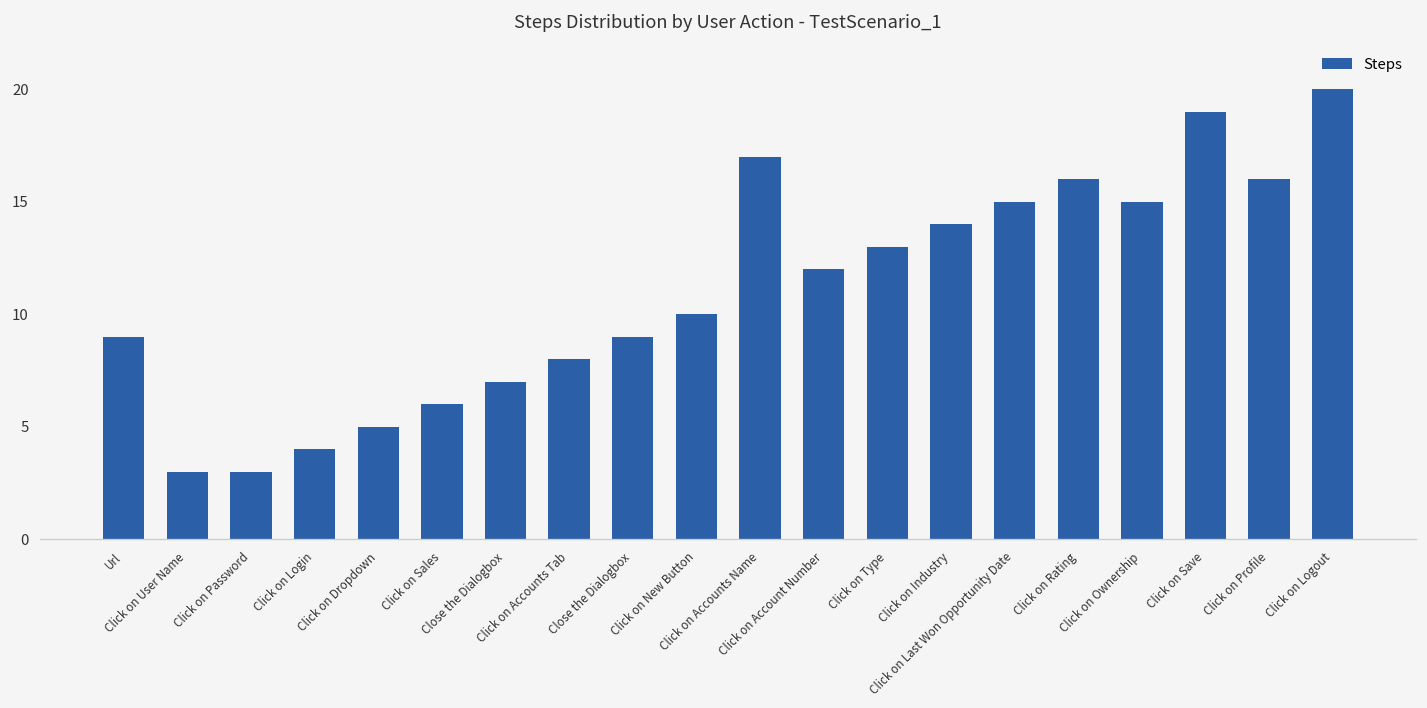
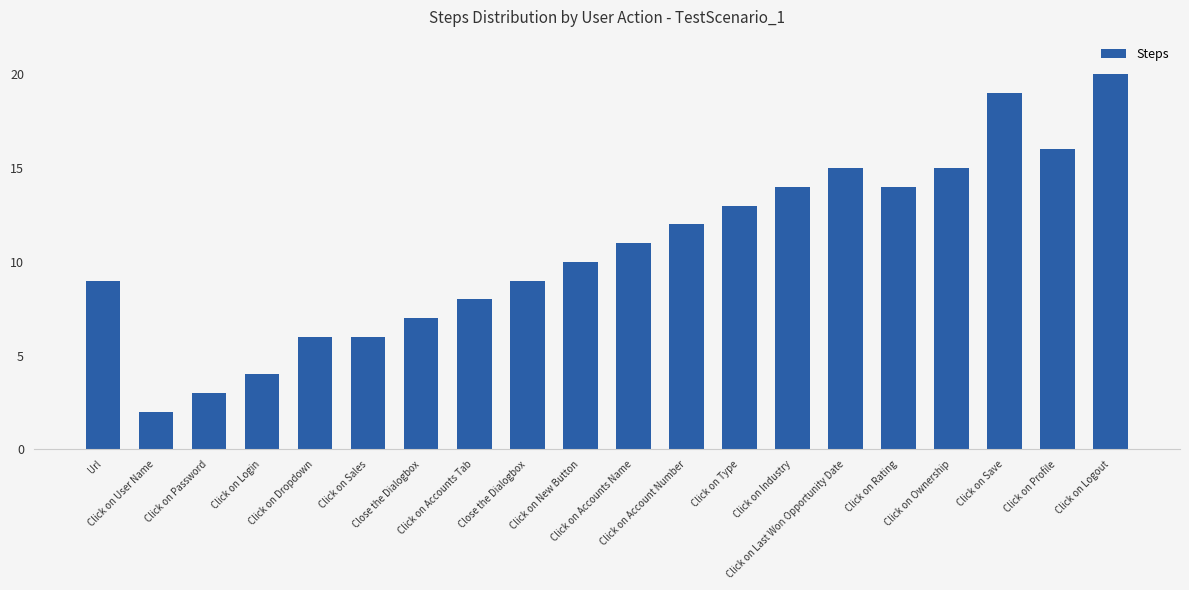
Click on User Name: 3 -> 2
Click on Dropdown: 5 -> 6
Click on Accounts Name: 17 -> 11
Click on Rating: 16 -> 14
